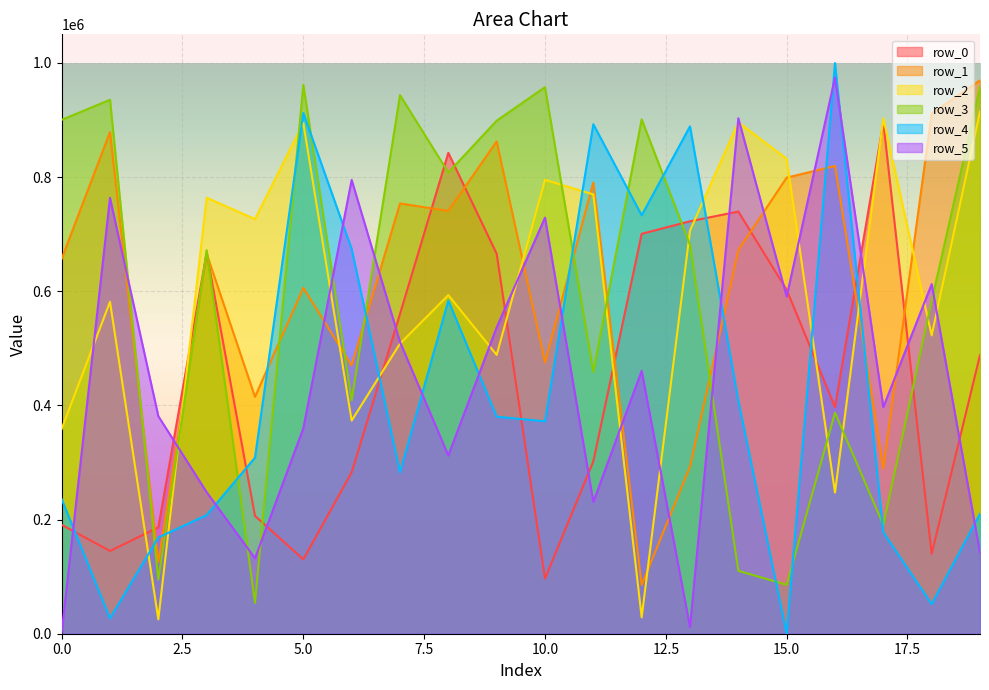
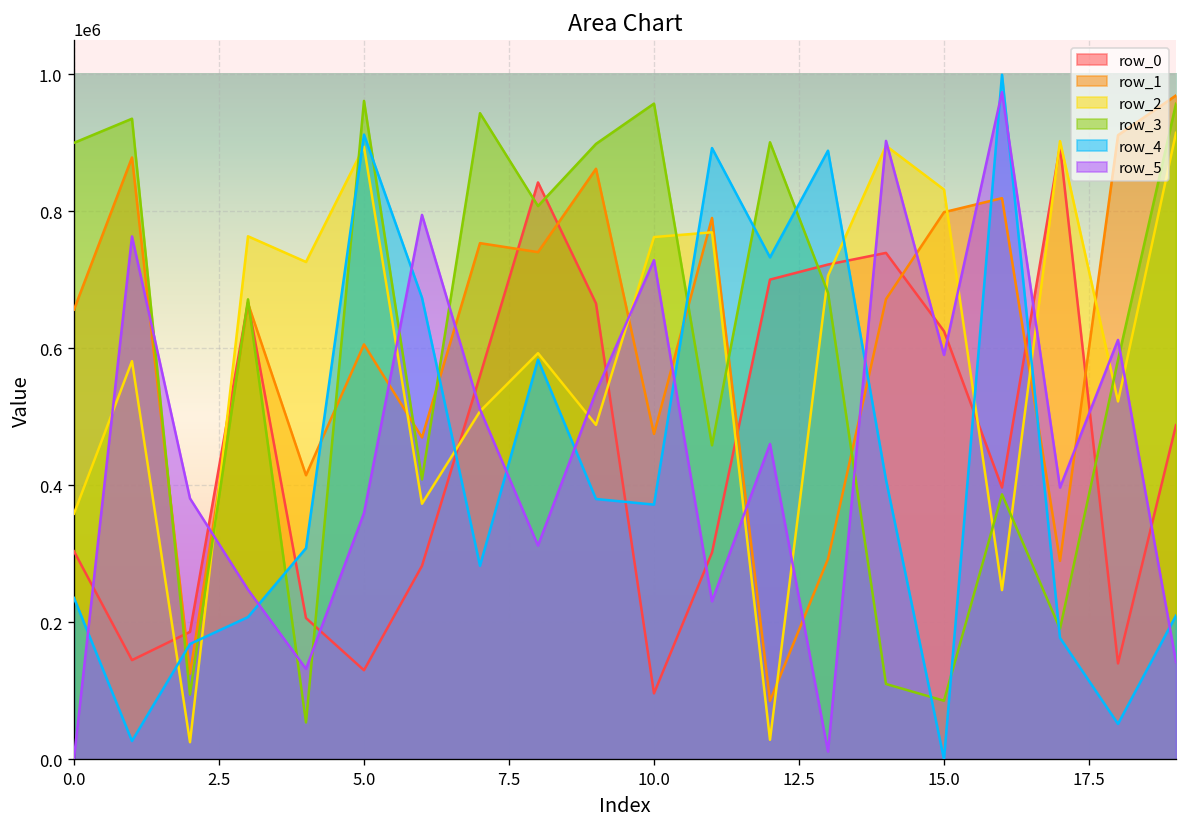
row_0, 0.0: 190000 -> 300000
row_2, 10.0: 800000 -> 760000
row_0, 15.0: 600000 -> 630000
